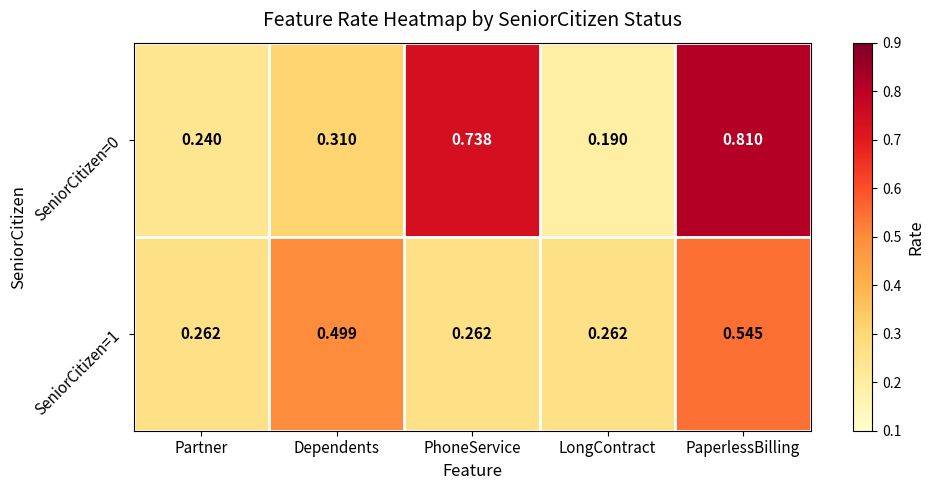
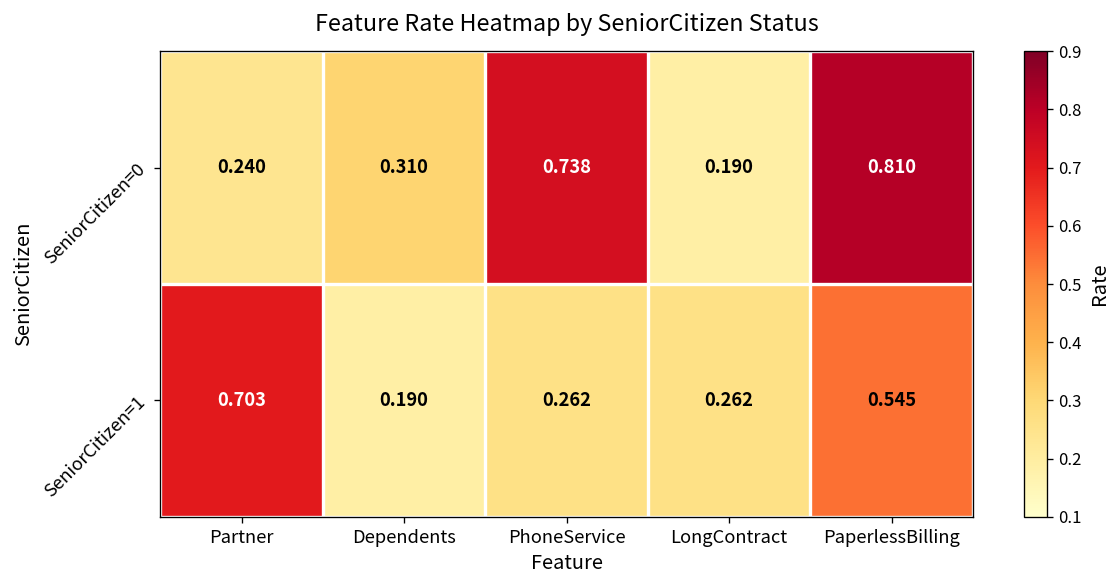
SeniorCitizen=1, Partner: 0.262 -> 0.703
SeniorCitizen=1, Dependents: 0.499 -> 0.190
